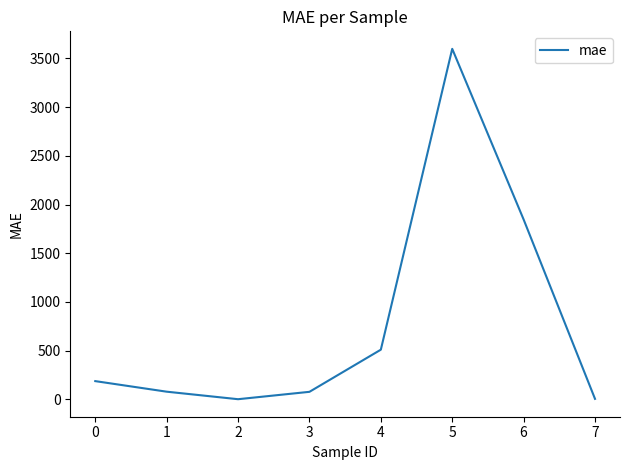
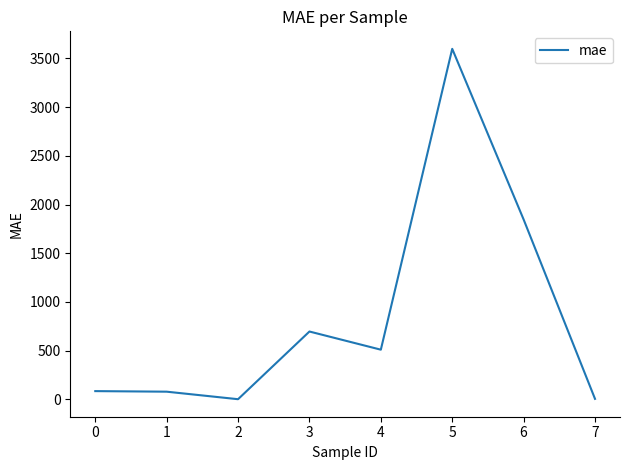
0: 200 -> 100
3: 100 -> 700
